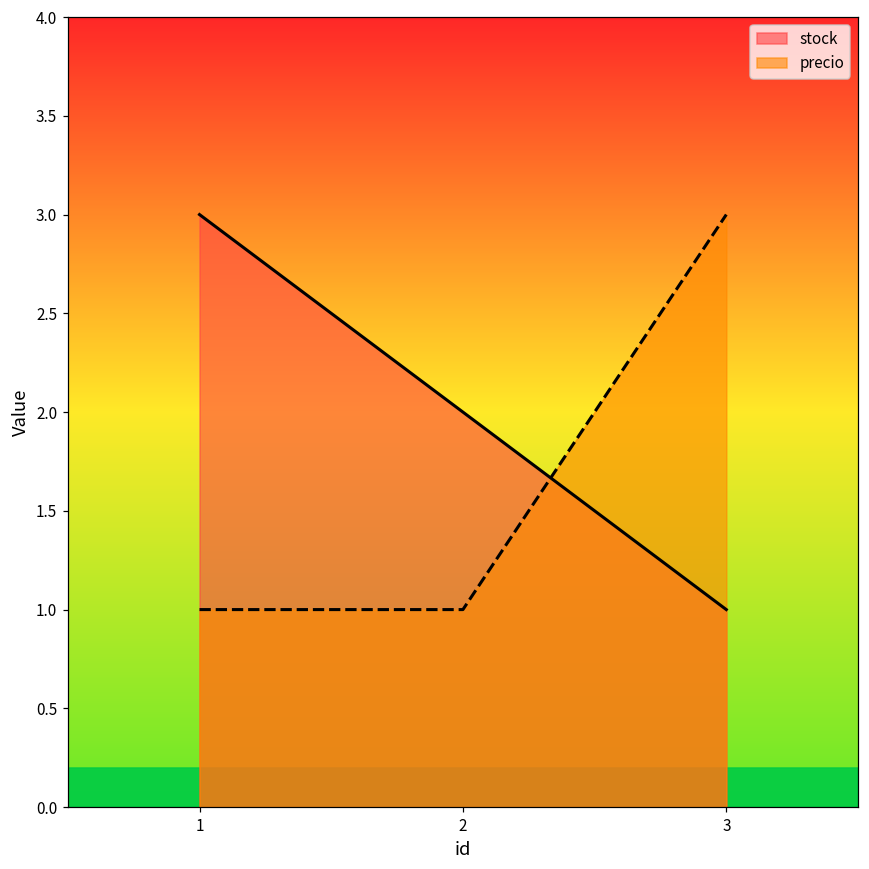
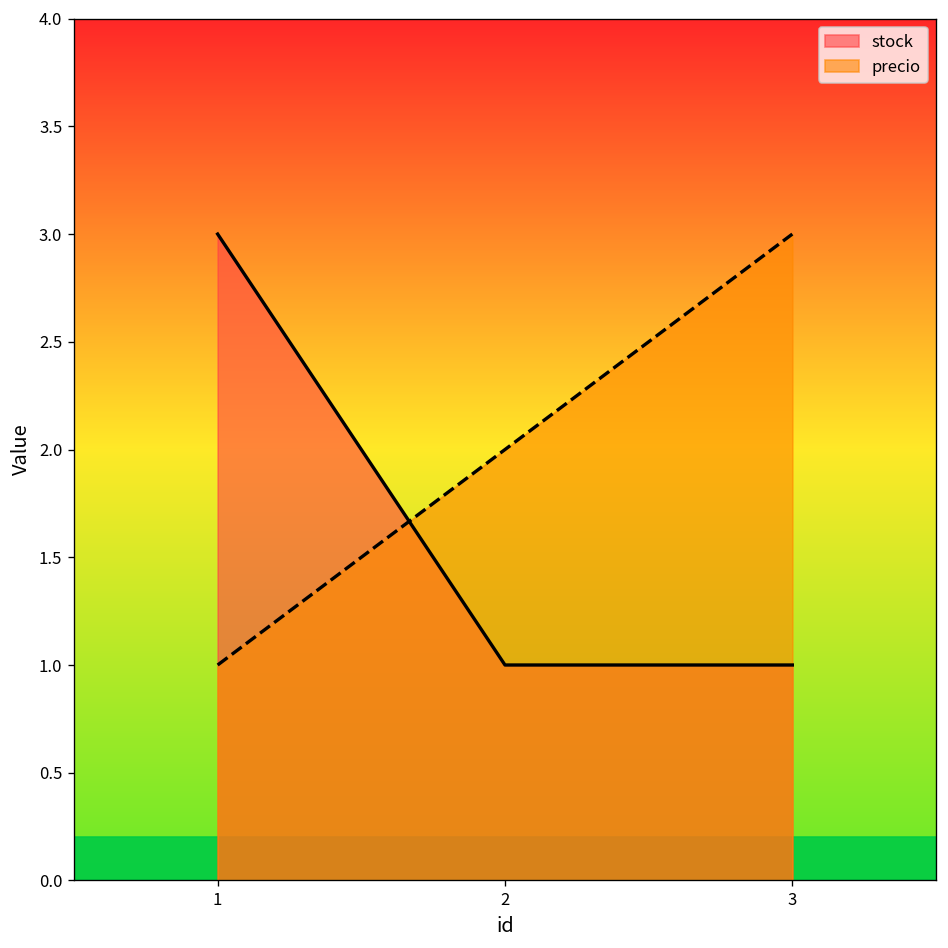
stock, 2: 2 -> 1
precio, 2: 1 -> 2
